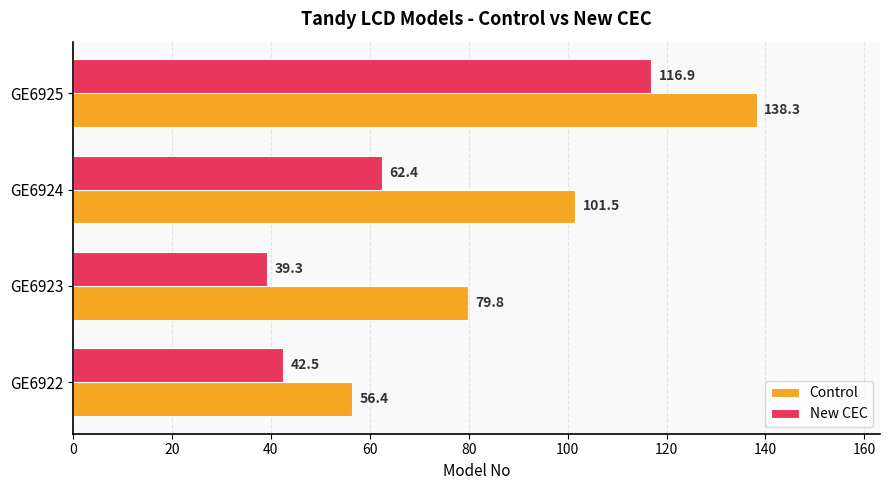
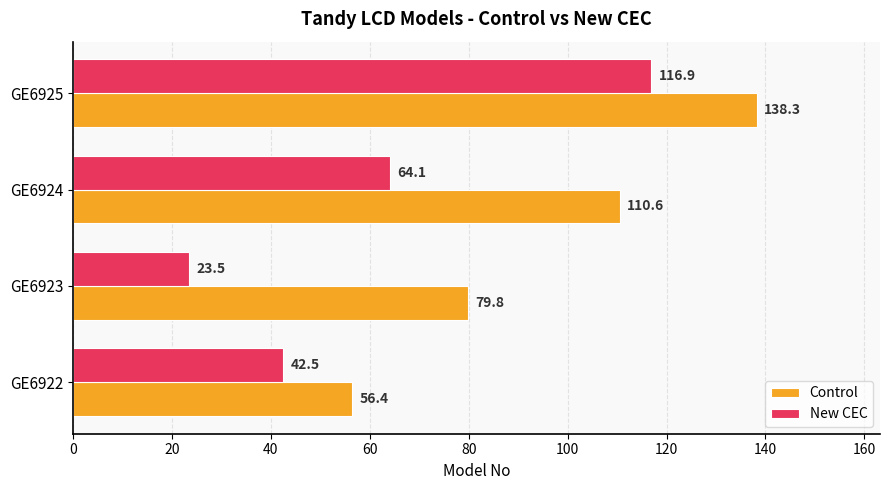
New CEC, GE6924: 62.4 -> 64.1
Control, GE6924: 101.5 -> 110.6
New CEC, GE6923: 39.3 -> 23.5
